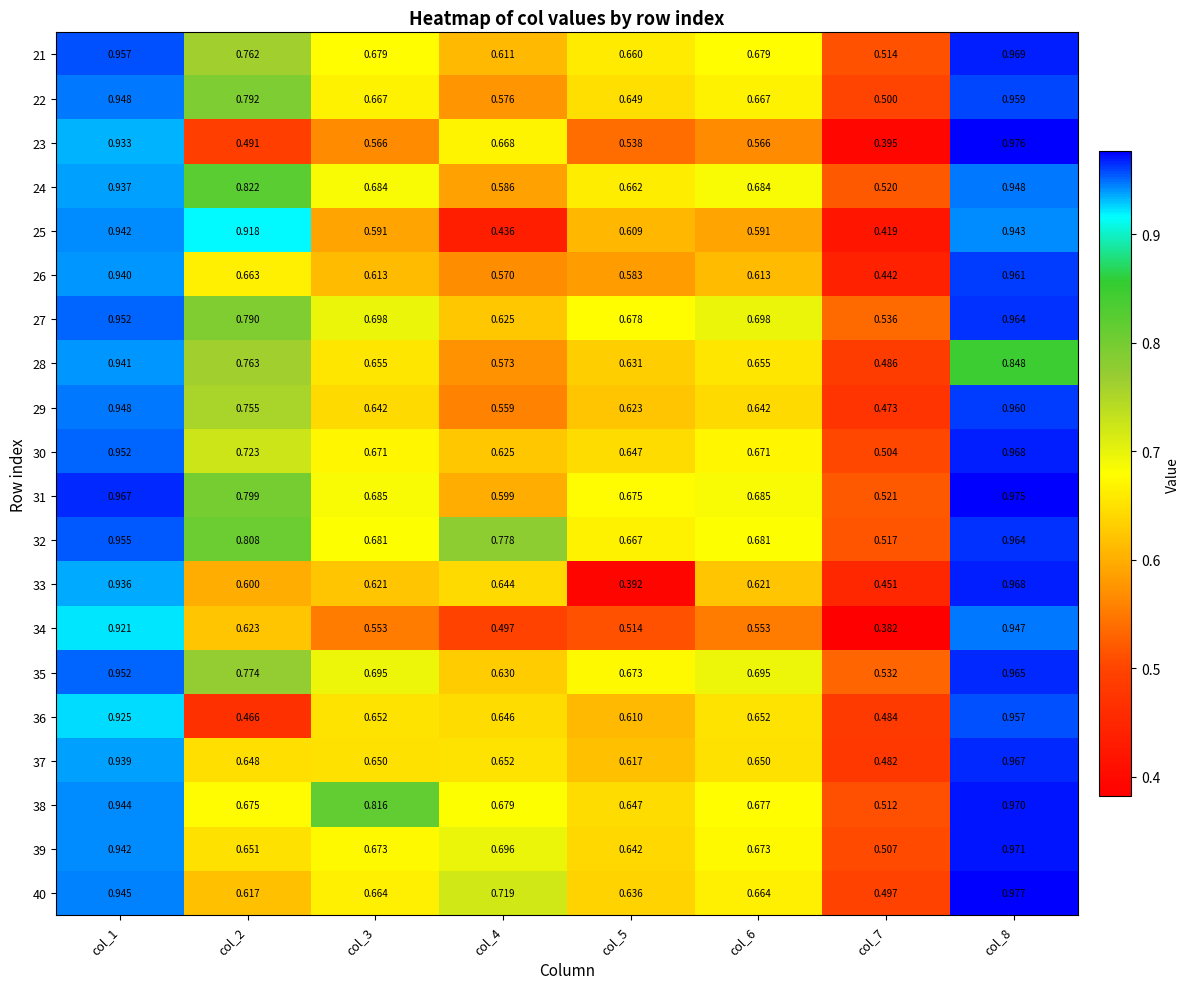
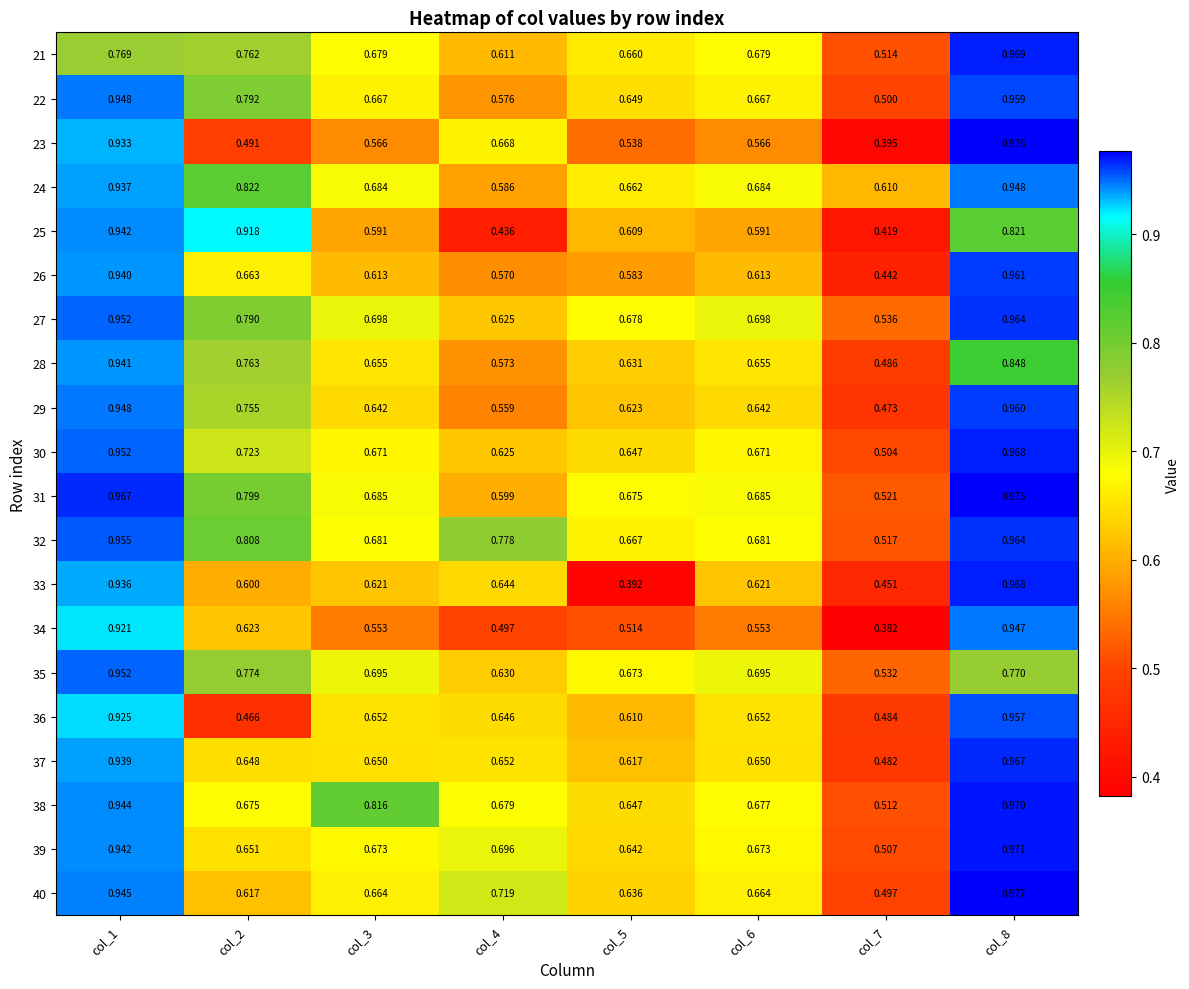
21, col_1: 0.957 -> 0.769
24, col_7: 0.520 -> 0.610
25, col_8: 0.943 -> 0.821
35, col_8: 0.965 -> 0.770
